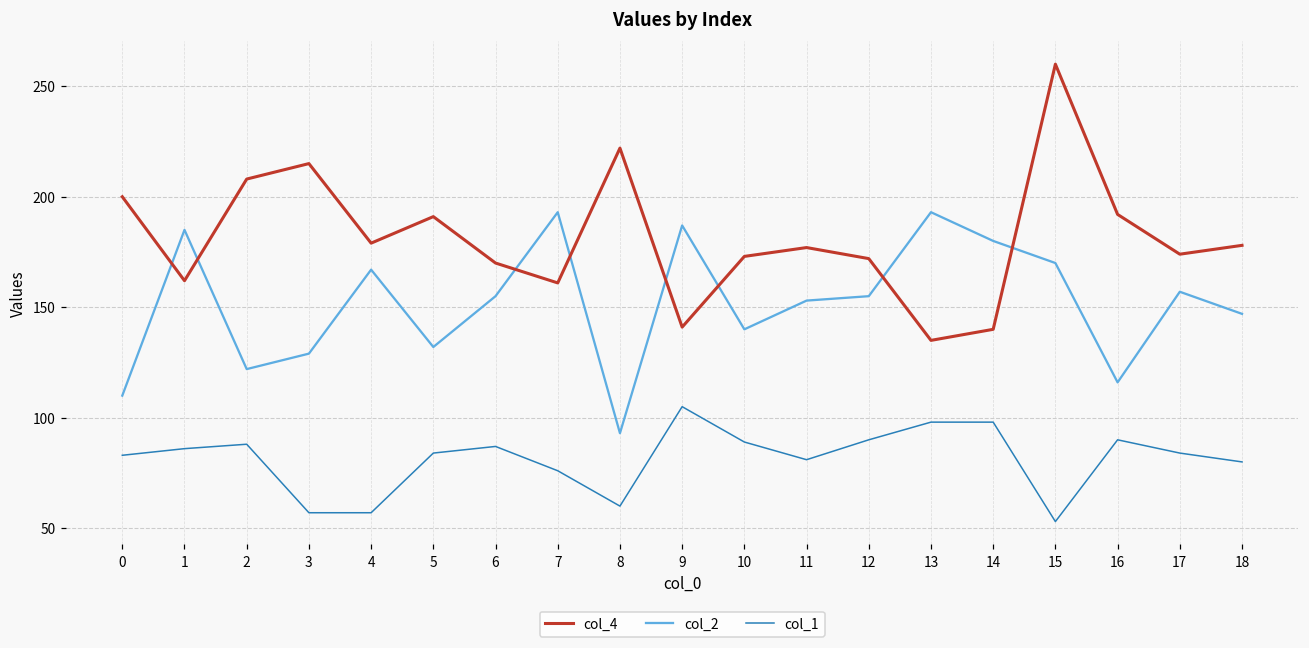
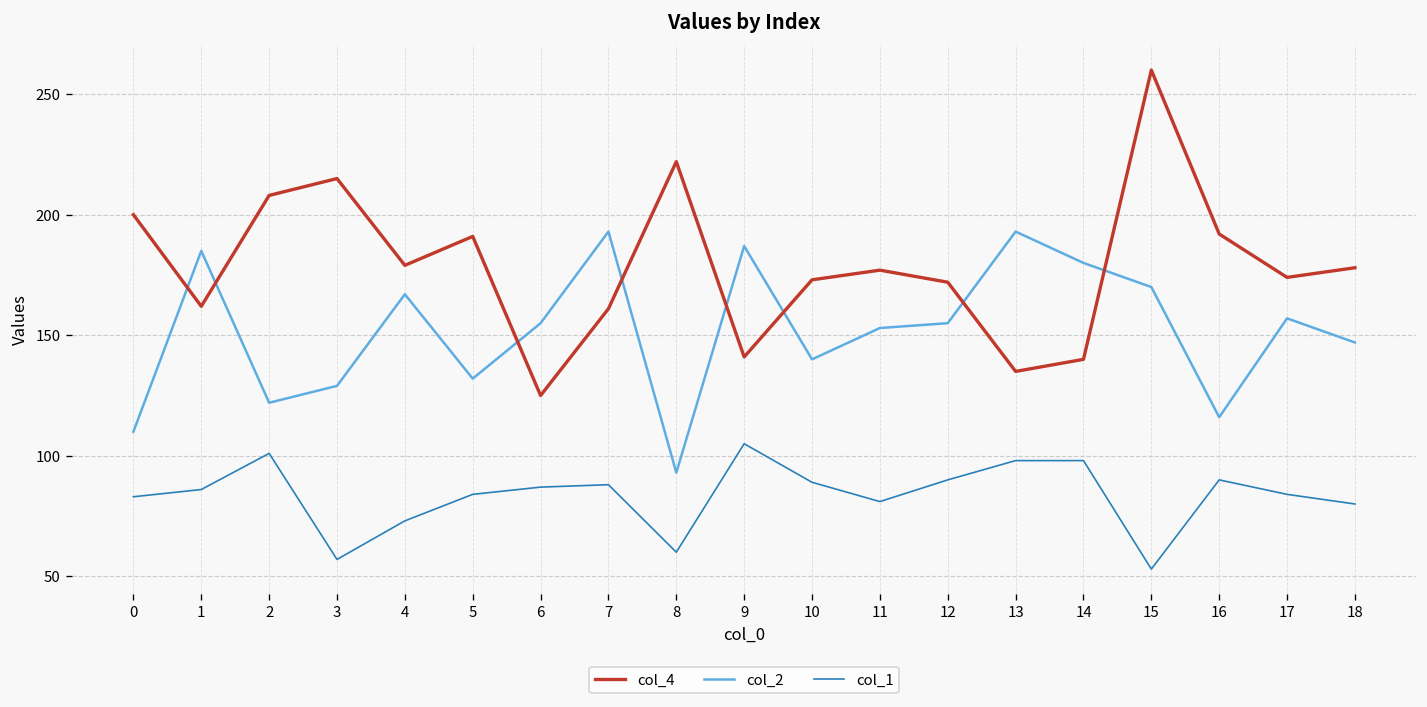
col_1, 2: 88 -> 101
col_1, 4: 57 -> 73
col_4, 6: 170 -> 125
col_1, 7: 76 -> 88
